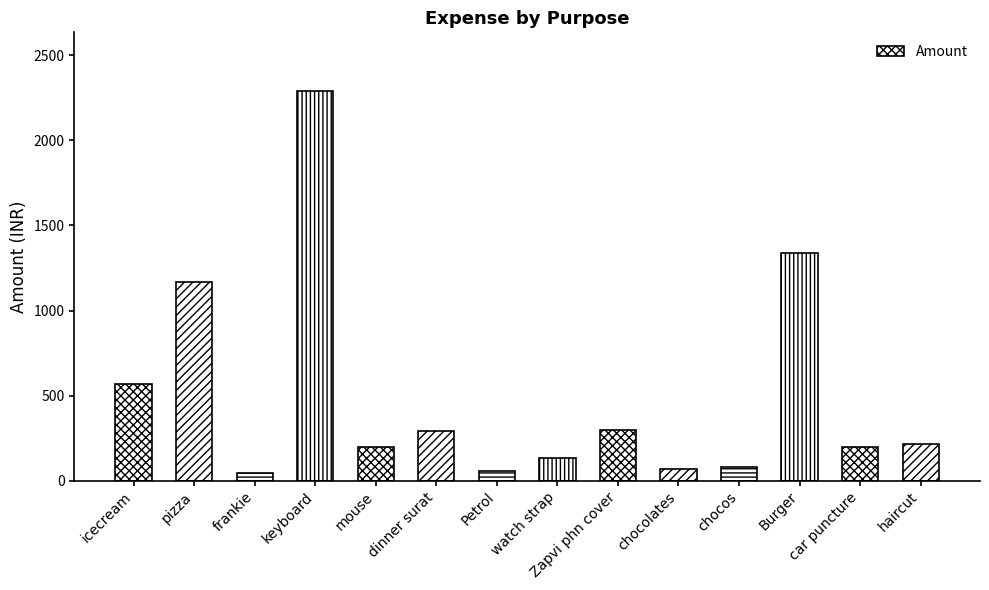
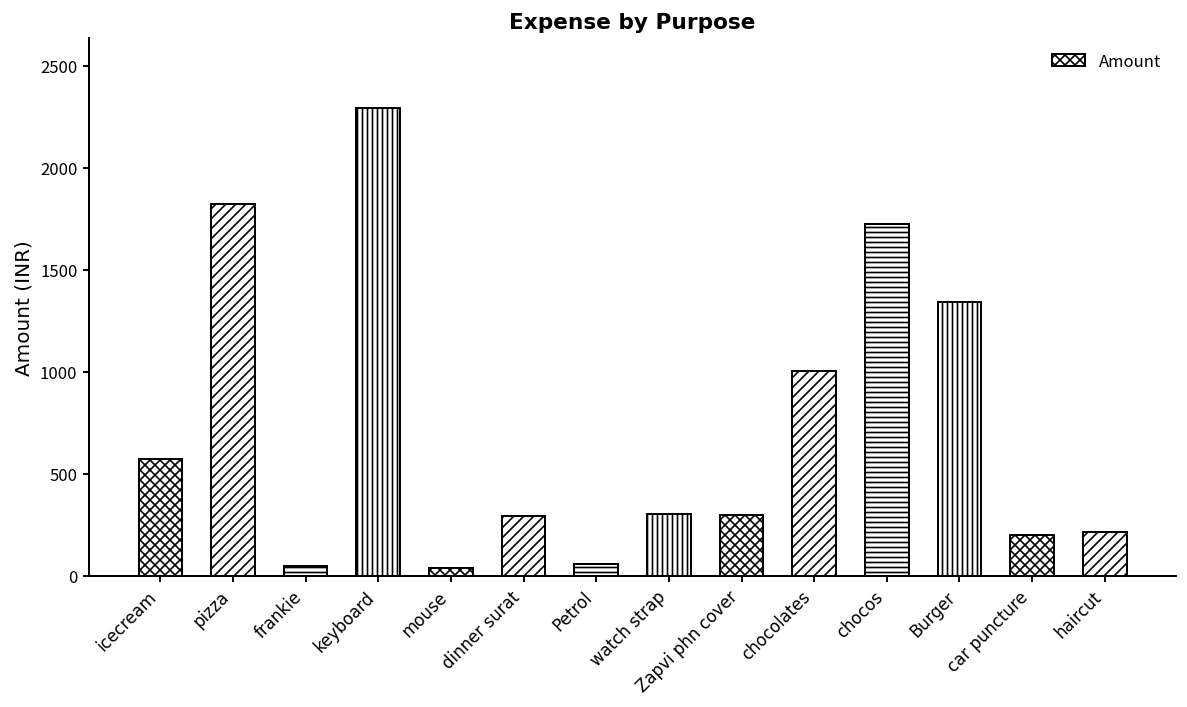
pizza: 1170 -> 1820
mouse: 200 -> 40
watch strap: 140 -> 300
chocolates: 70 -> 1000
chocos: 80 -> 1720
